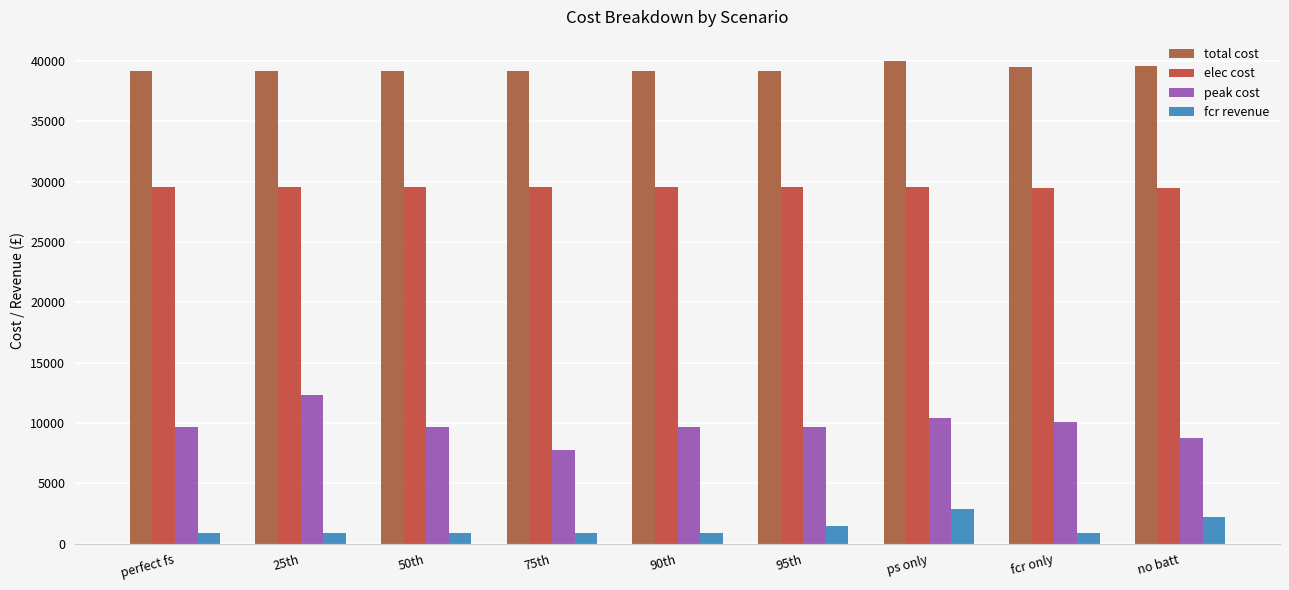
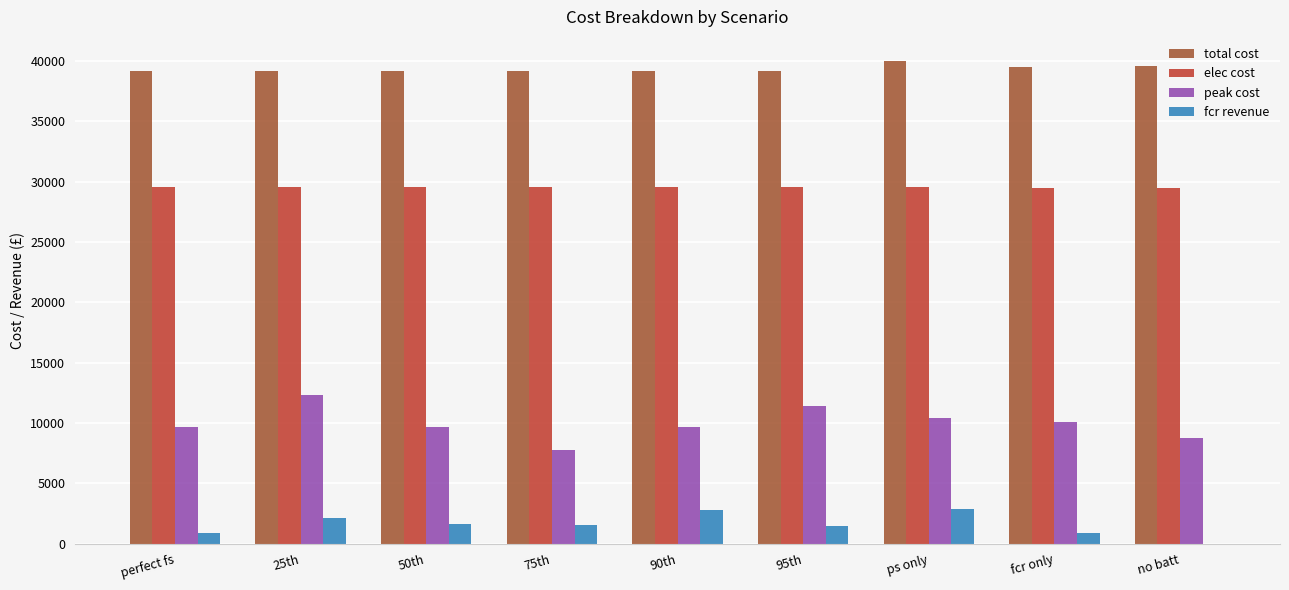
fcr revenue, 25th: 800 -> 2100
fcr revenue, 50th: 800 -> 1600
fcr revenue, 75th: 800 -> 1500
fcr revenue, 90th: 800 -> 2800
peak cost, 95th: 9700 -> 11400
fcr revenue, no batt: 2200 -> 0
